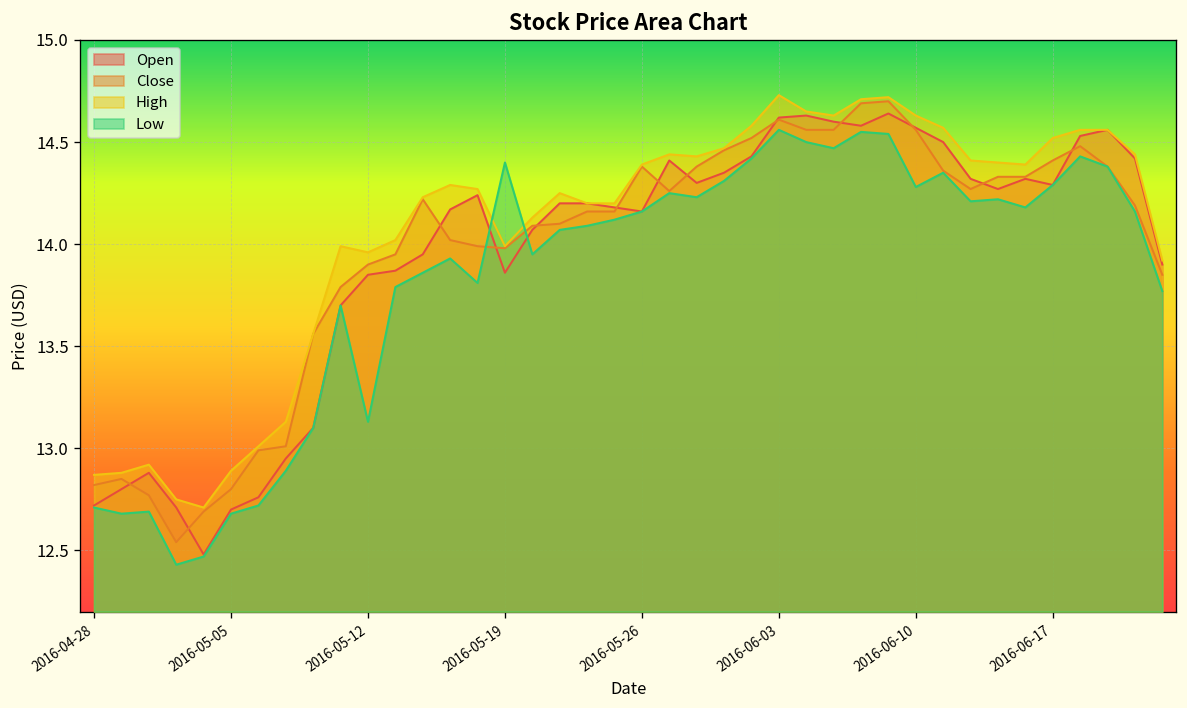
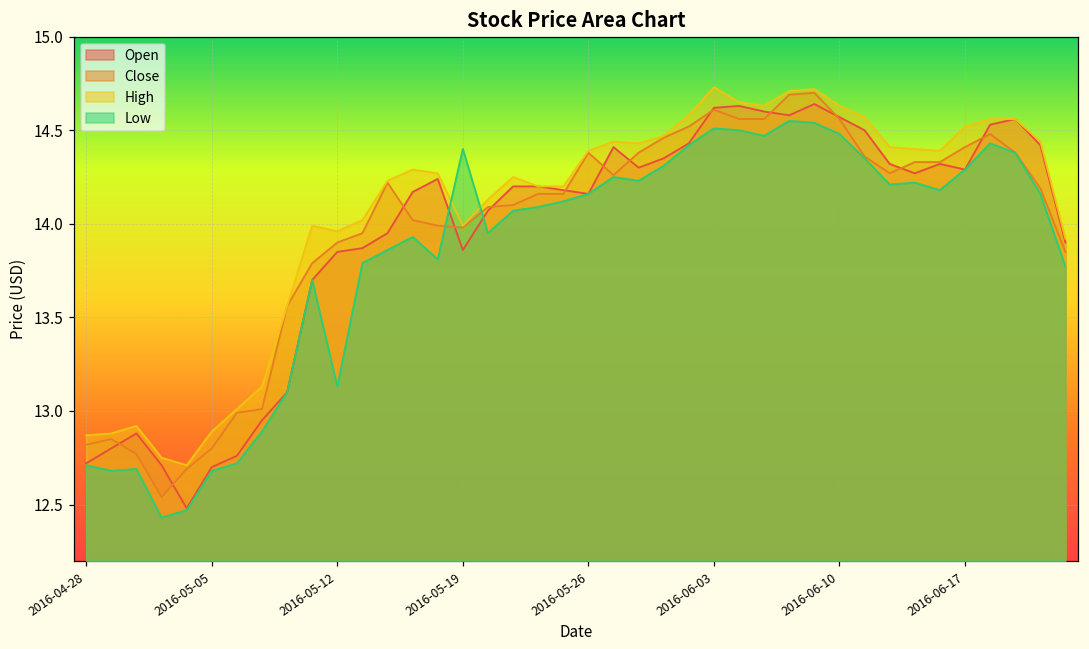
Low, 2016-06-03: 14.56 -> 14.51
Low, 2016-06-10: 14.28 -> 14.48
